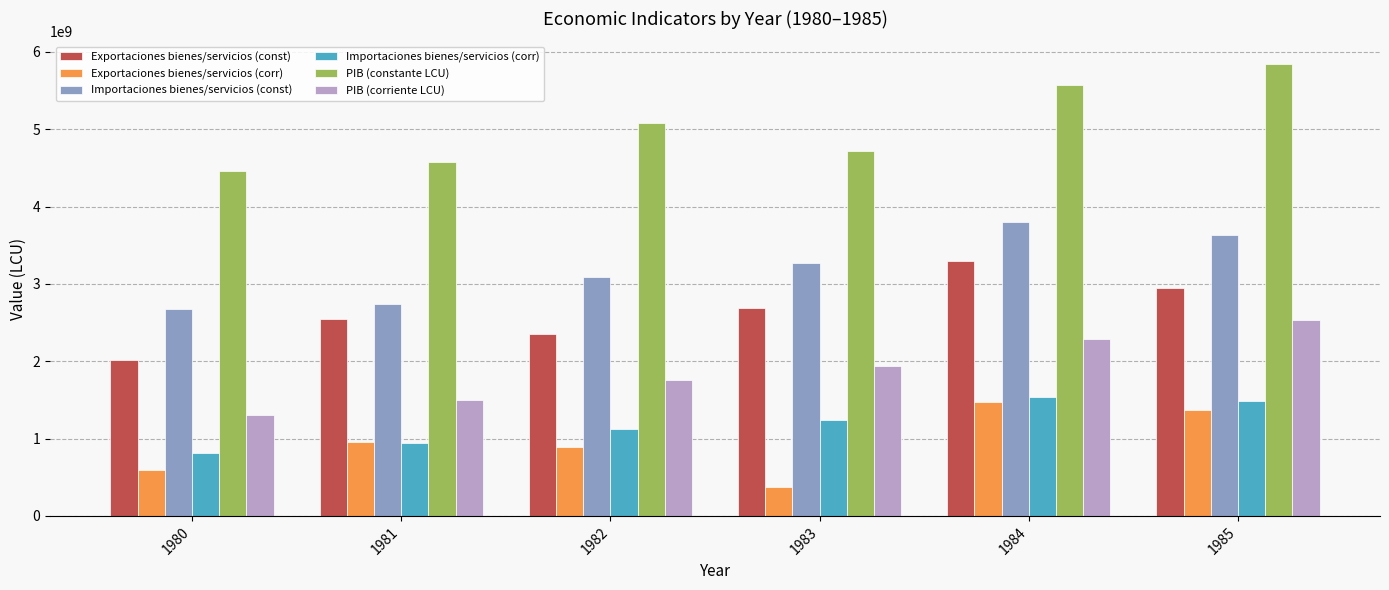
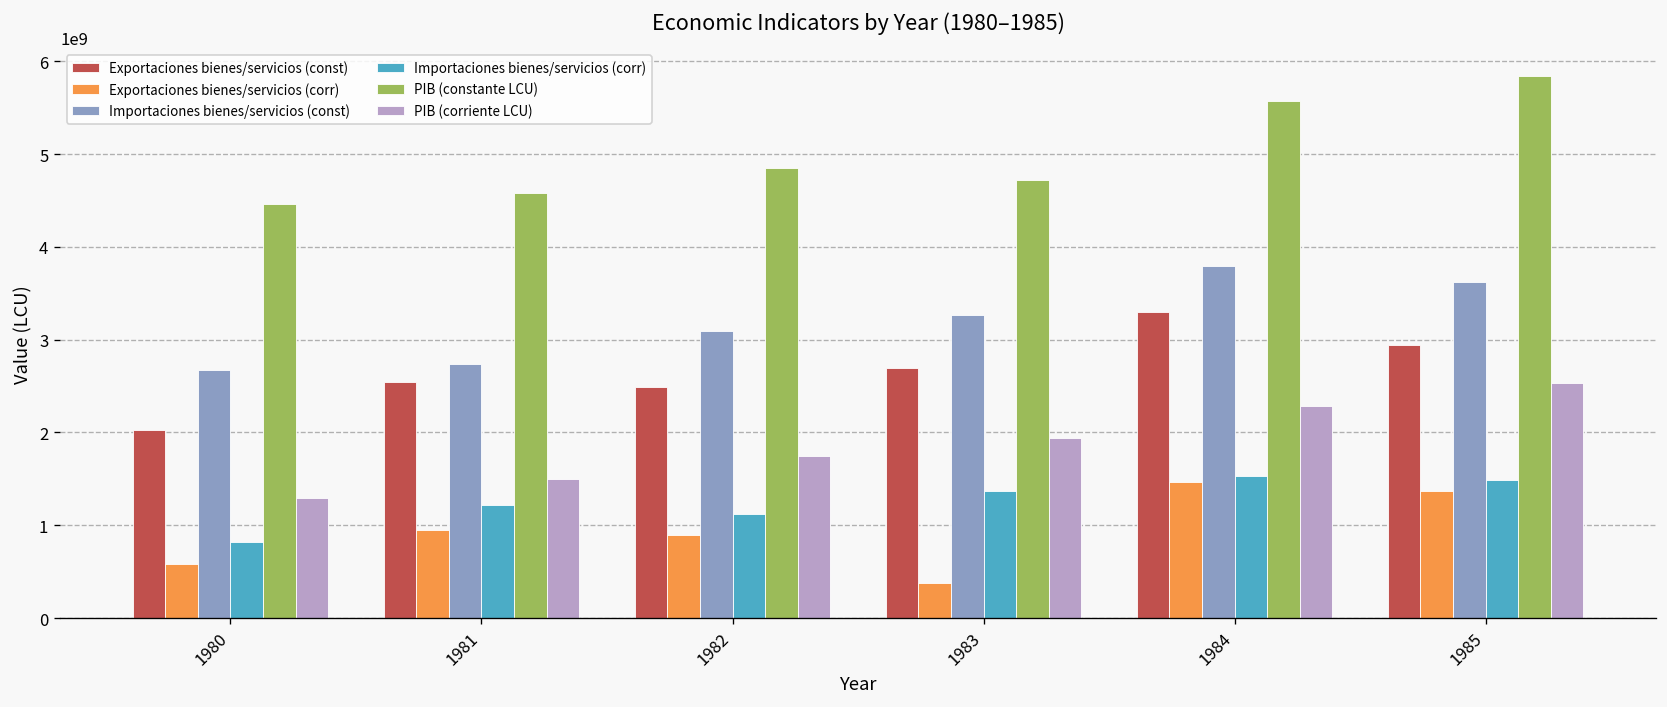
Importaciones bienes/servicios (corr), 1981: 900000000 -> 1200000000
Exportaciones bienes/servicios (const), 1982: 2400000000 -> 2500000000
PIB (constante LCU), 1982: 5100000000 -> 4900000000
Importaciones bienes/servicios (corr), 1983: 1200000000 -> 1400000000
